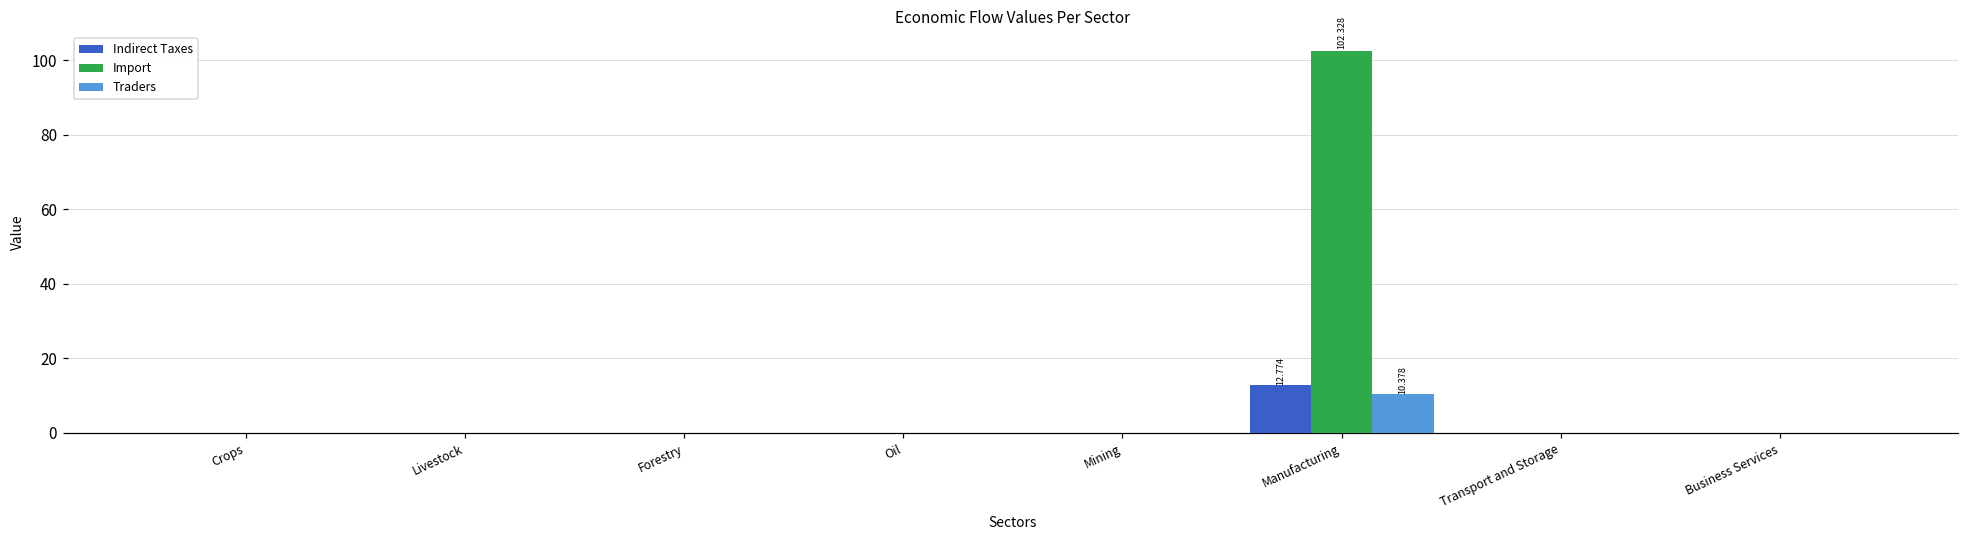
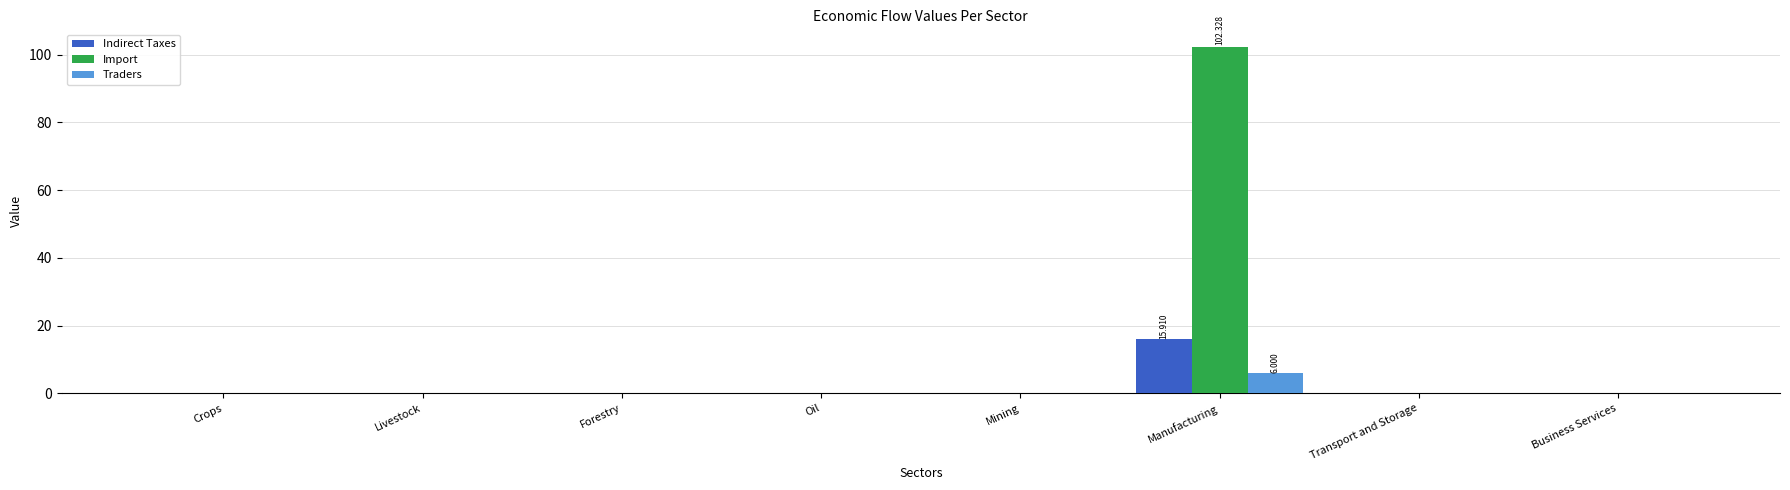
Indirect Taxes, Manufacturing: 12.774 -> 15.910
Traders, Manufacturing: 10.378 -> 6.000
